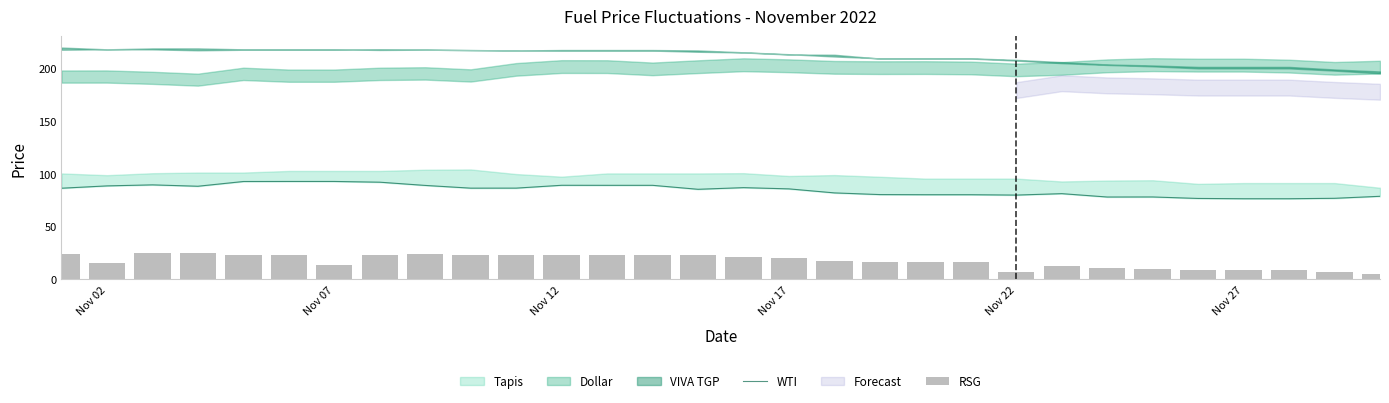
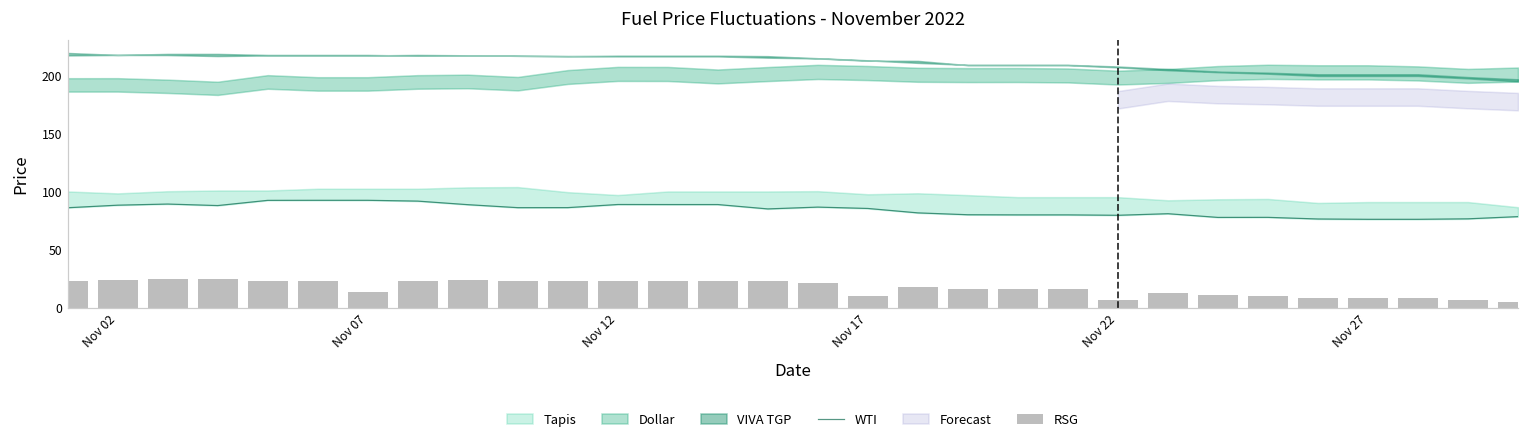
RSG, Nov 02: 16 -> 24
RSG, Nov 17: 20 -> 10
